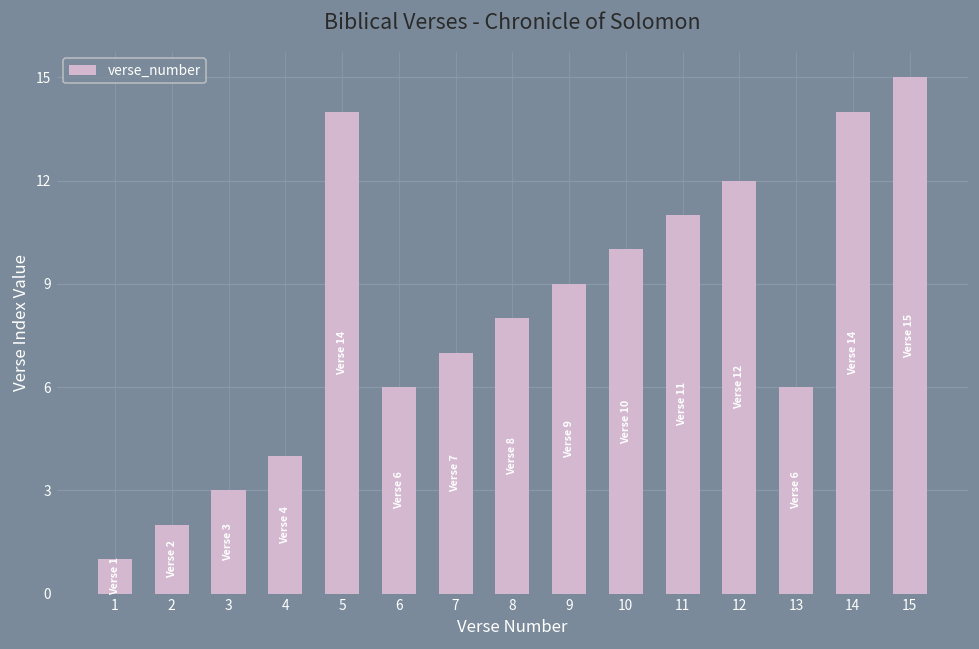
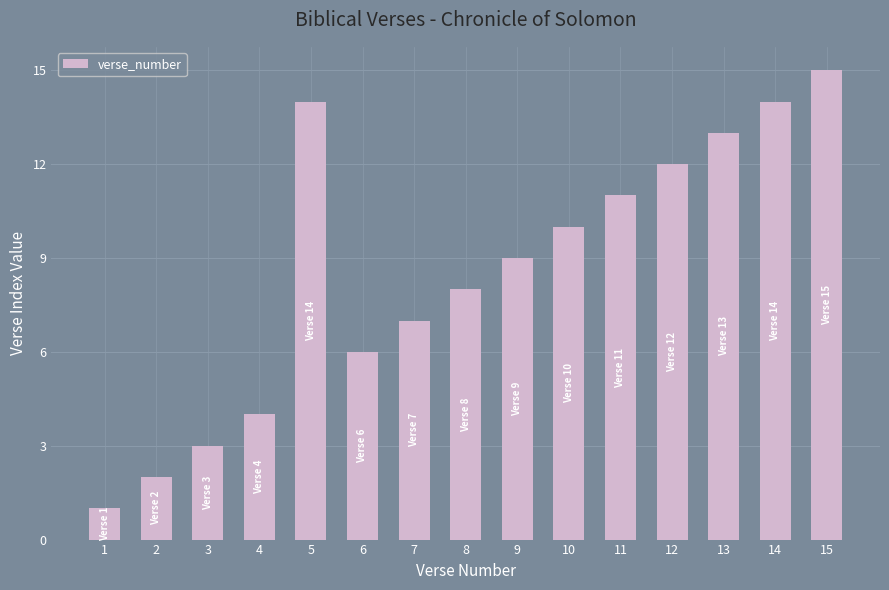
13: 6 -> 13
